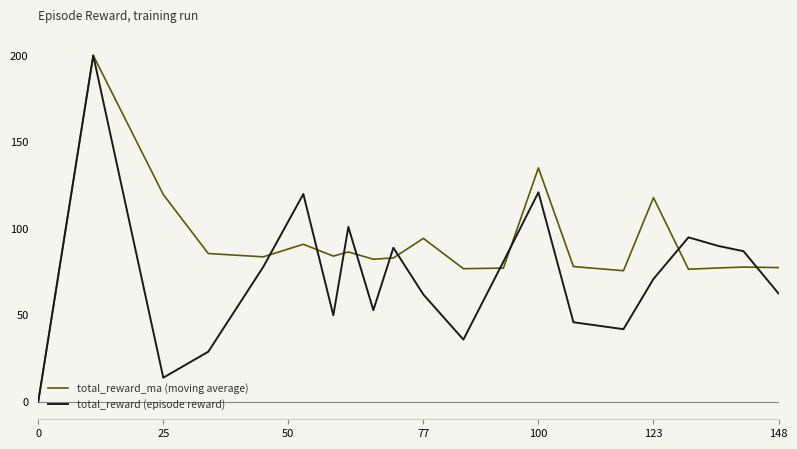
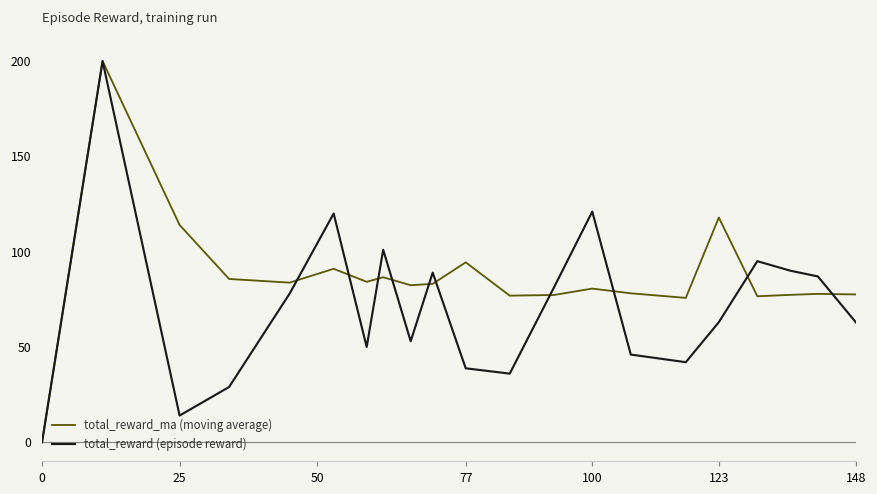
total_reward_ma (moving average), 25: 120 -> 114
total_reward (episode reward), 77: 62 -> 39
total_reward_ma (moving average), 100: 135 -> 81
total_reward (episode reward), 123: 71 -> 63
